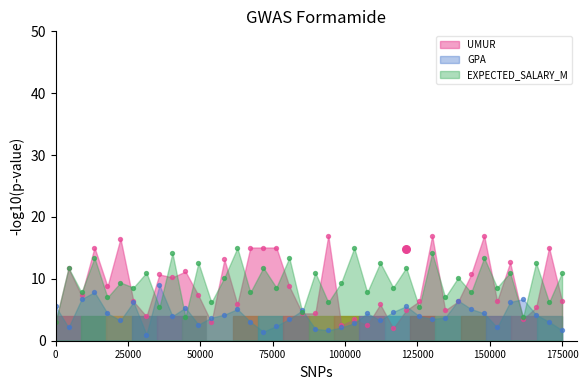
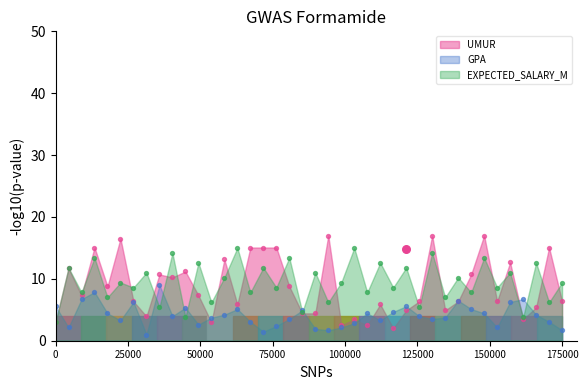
EXPECTED_SALARY_M, 175000: 11 -> 9
